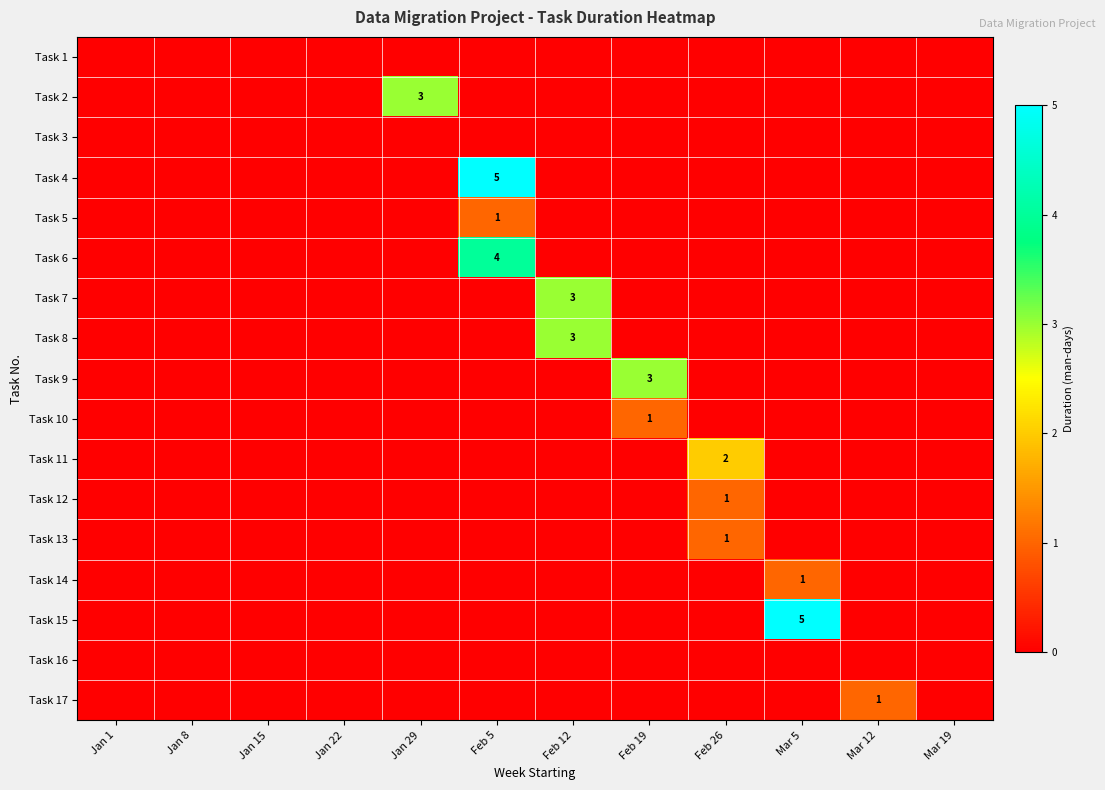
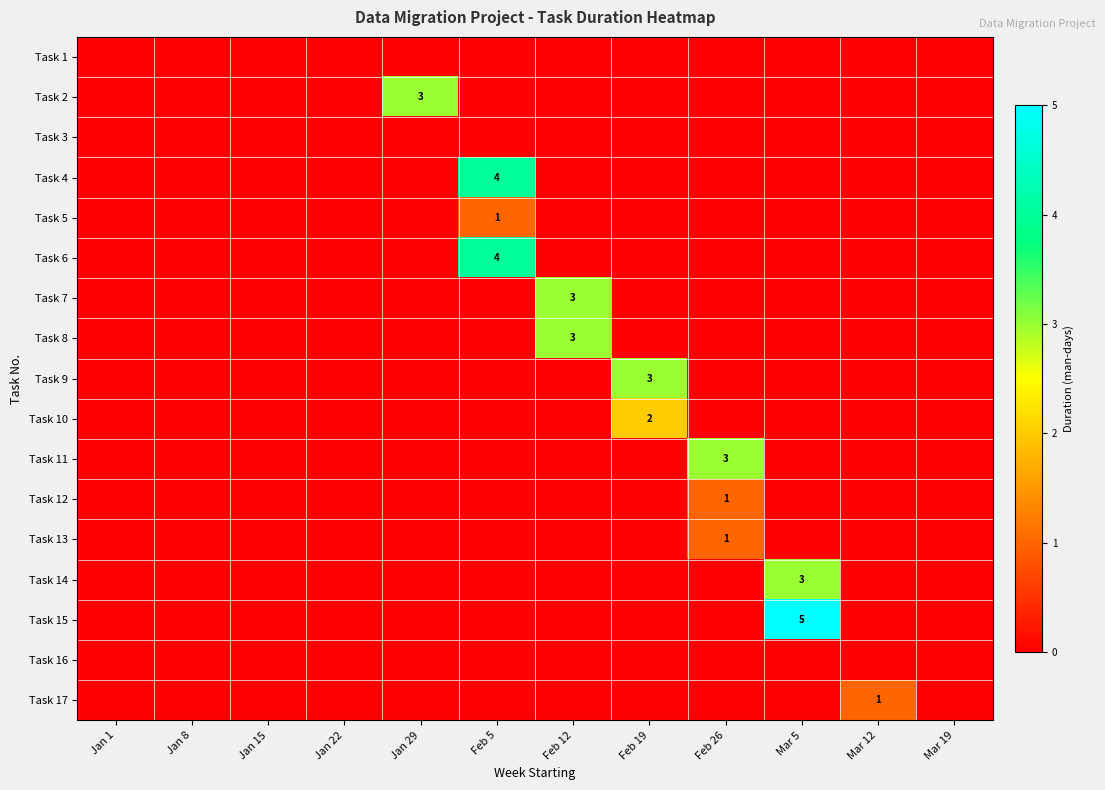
Task 4, Feb 5: 5 -> 4
Task 10, Feb 19: 1 -> 2
Task 11, Feb 26: 2 -> 3
Task 14, Mar 5: 1 -> 3
